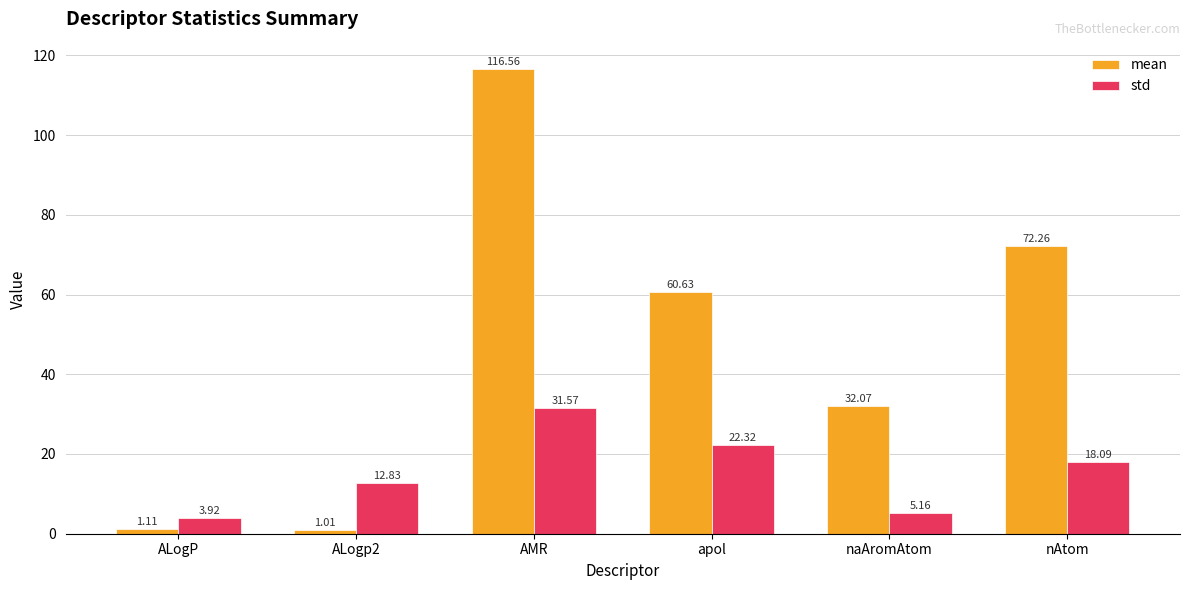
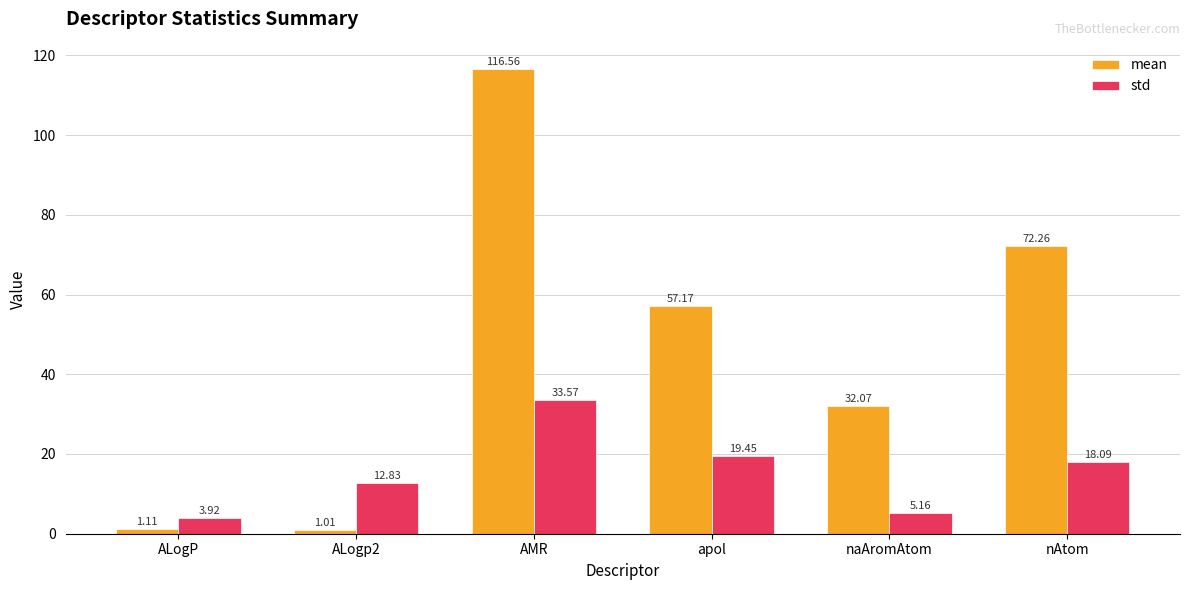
std, AMR: 31.57 -> 33.57
mean, apol: 60.63 -> 57.17
std, apol: 22.32 -> 19.45
